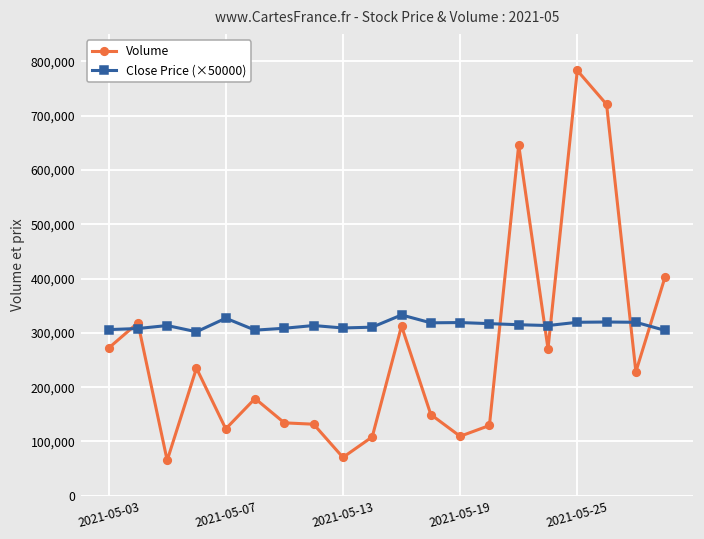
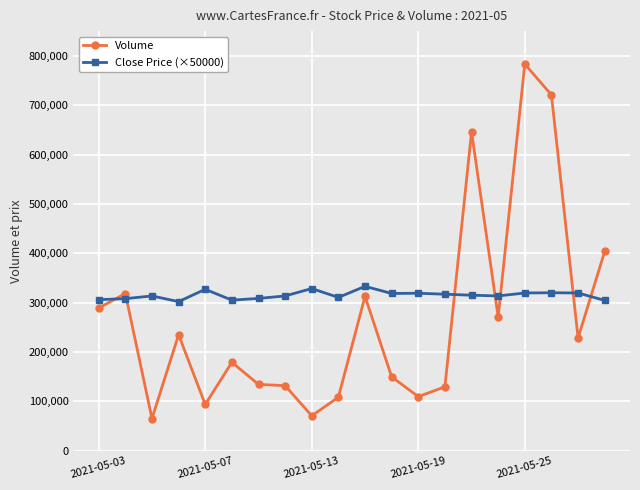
Volume, 2021-05-03: 270,000 -> 290,000
Volume, 2021-05-07: 120,000 -> 90,000
Close Price (×50000), 2021-05-13: 310,000 -> 330,000
